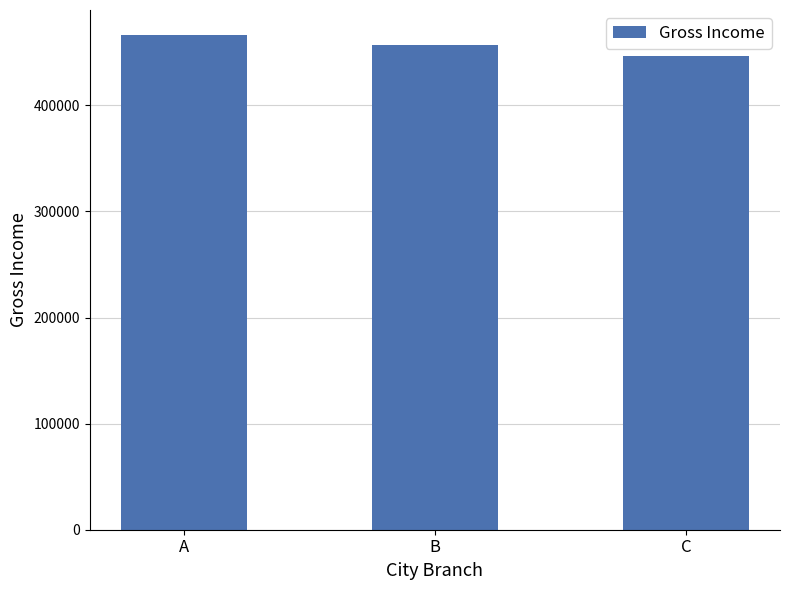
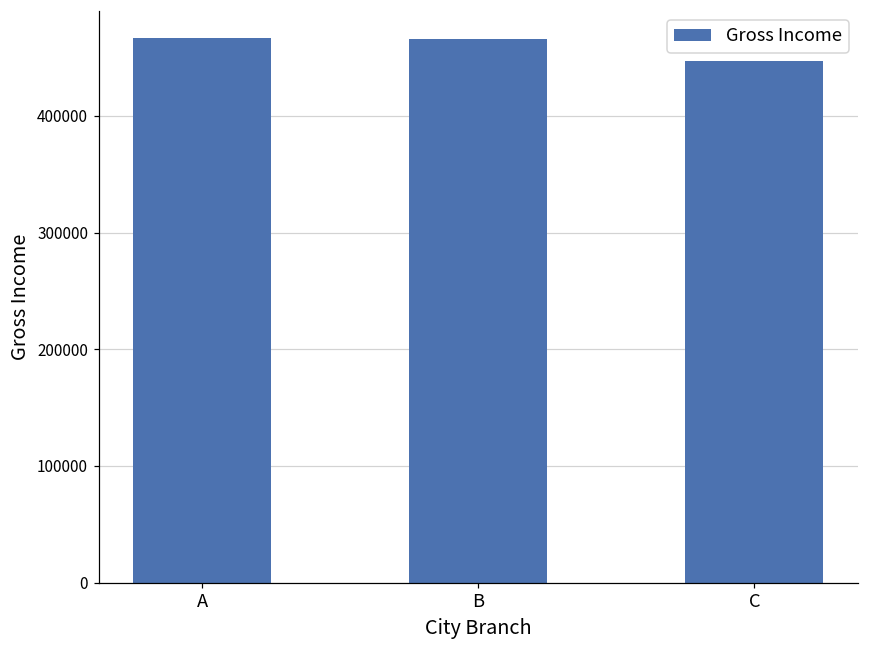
B: 457000 -> 465000
